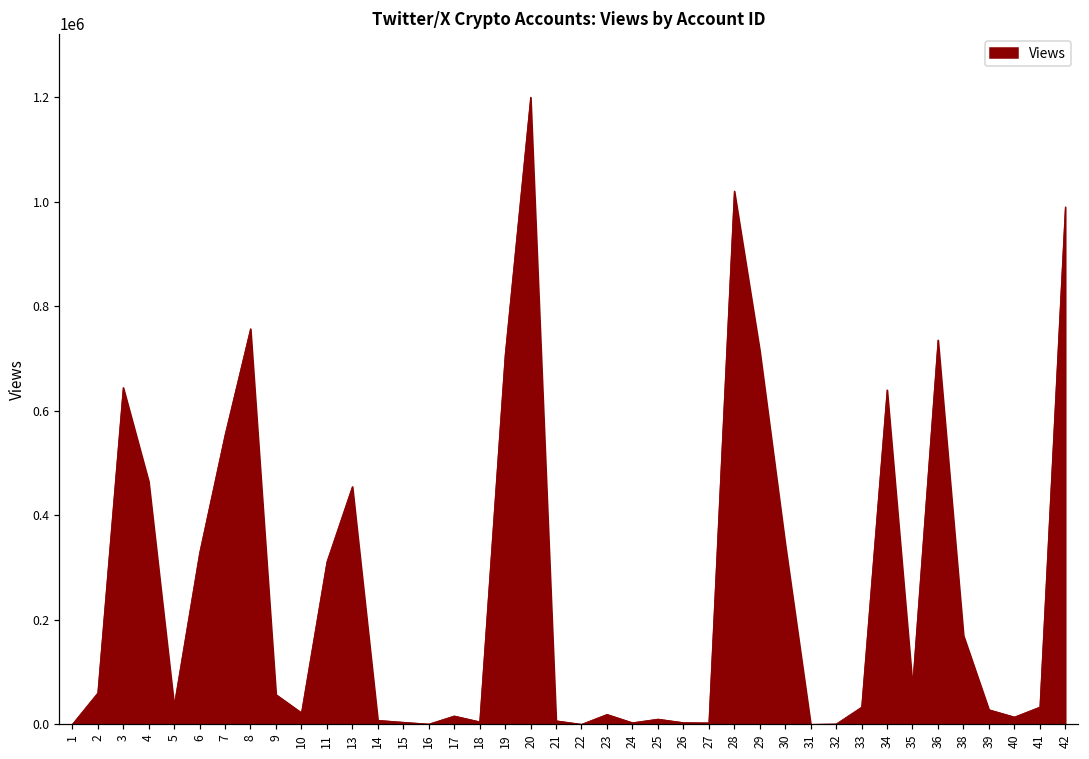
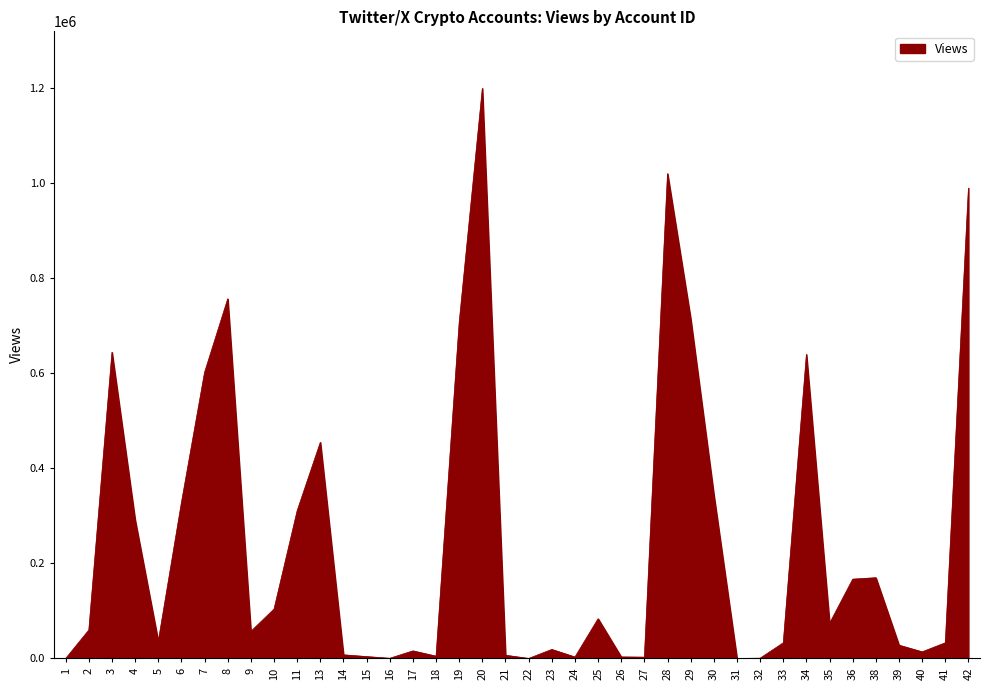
4: 470000 -> 290000
7: 550000 -> 600000
10: 20000 -> 100000
25: 10000 -> 80000
36: 740000 -> 170000
